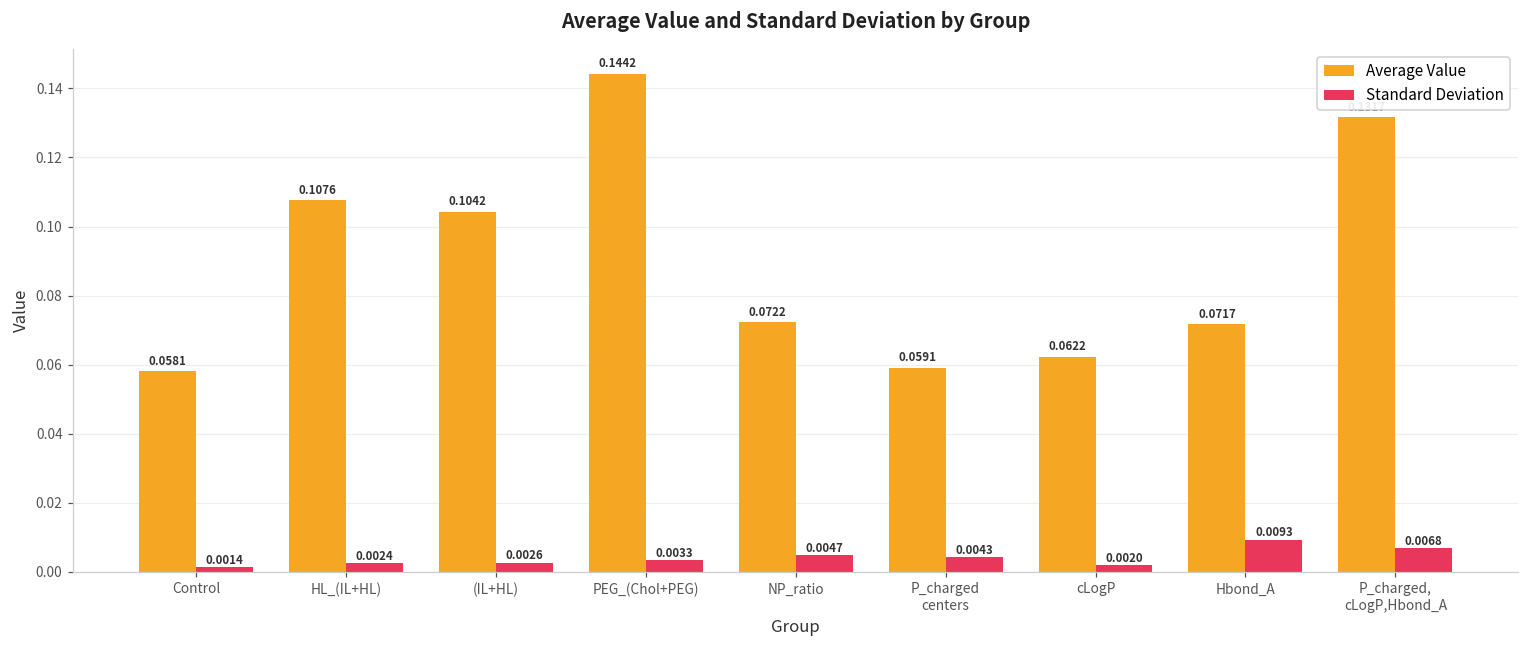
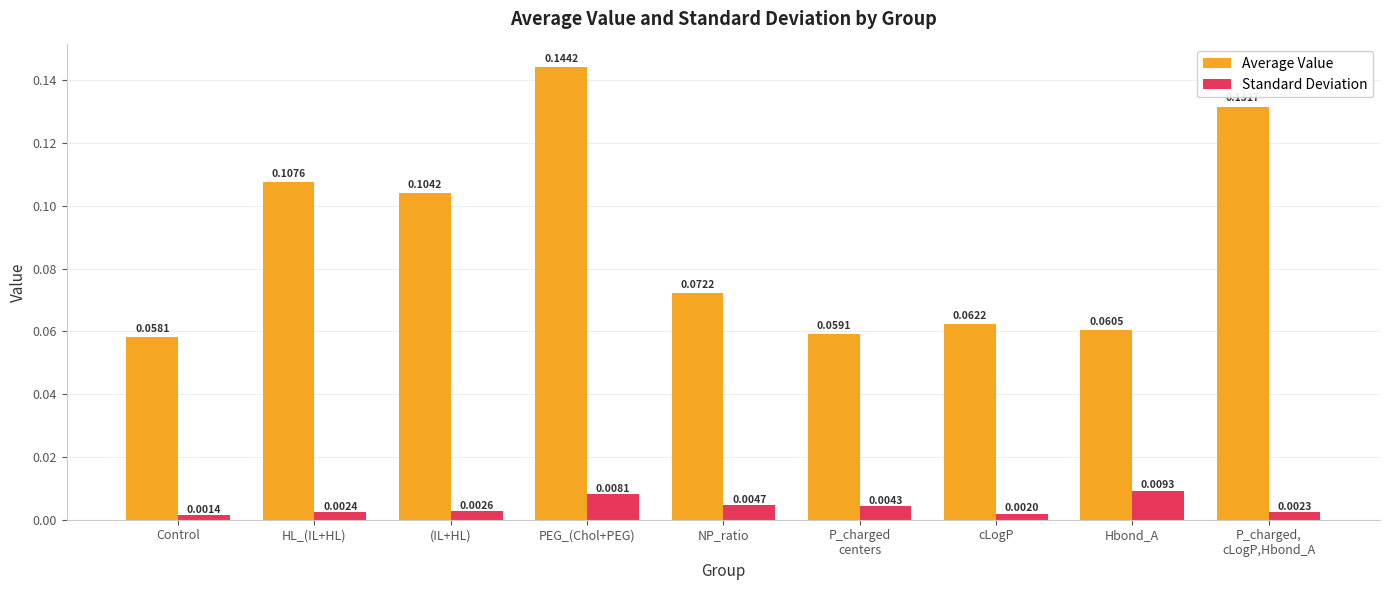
Standard Deviation, PEG_(Chol+PEG): 0.0033 -> 0.0081
Average Value, Hbond_A: 0.0717 -> 0.0605
Standard Deviation, P_charged, cLogP,Hbond_A: 0.0068 -> 0.0023
